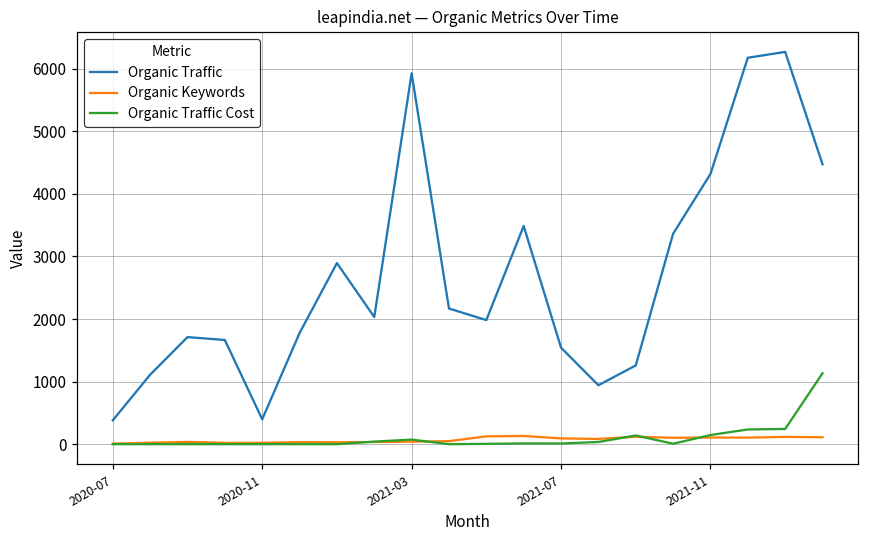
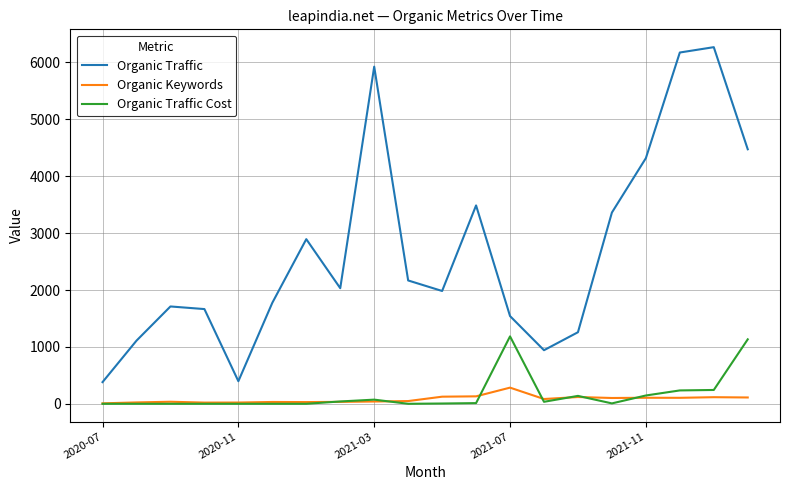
Organic Keywords, 2021-07: 100 -> 300
Organic Traffic Cost, 2021-07: 0 -> 1200
